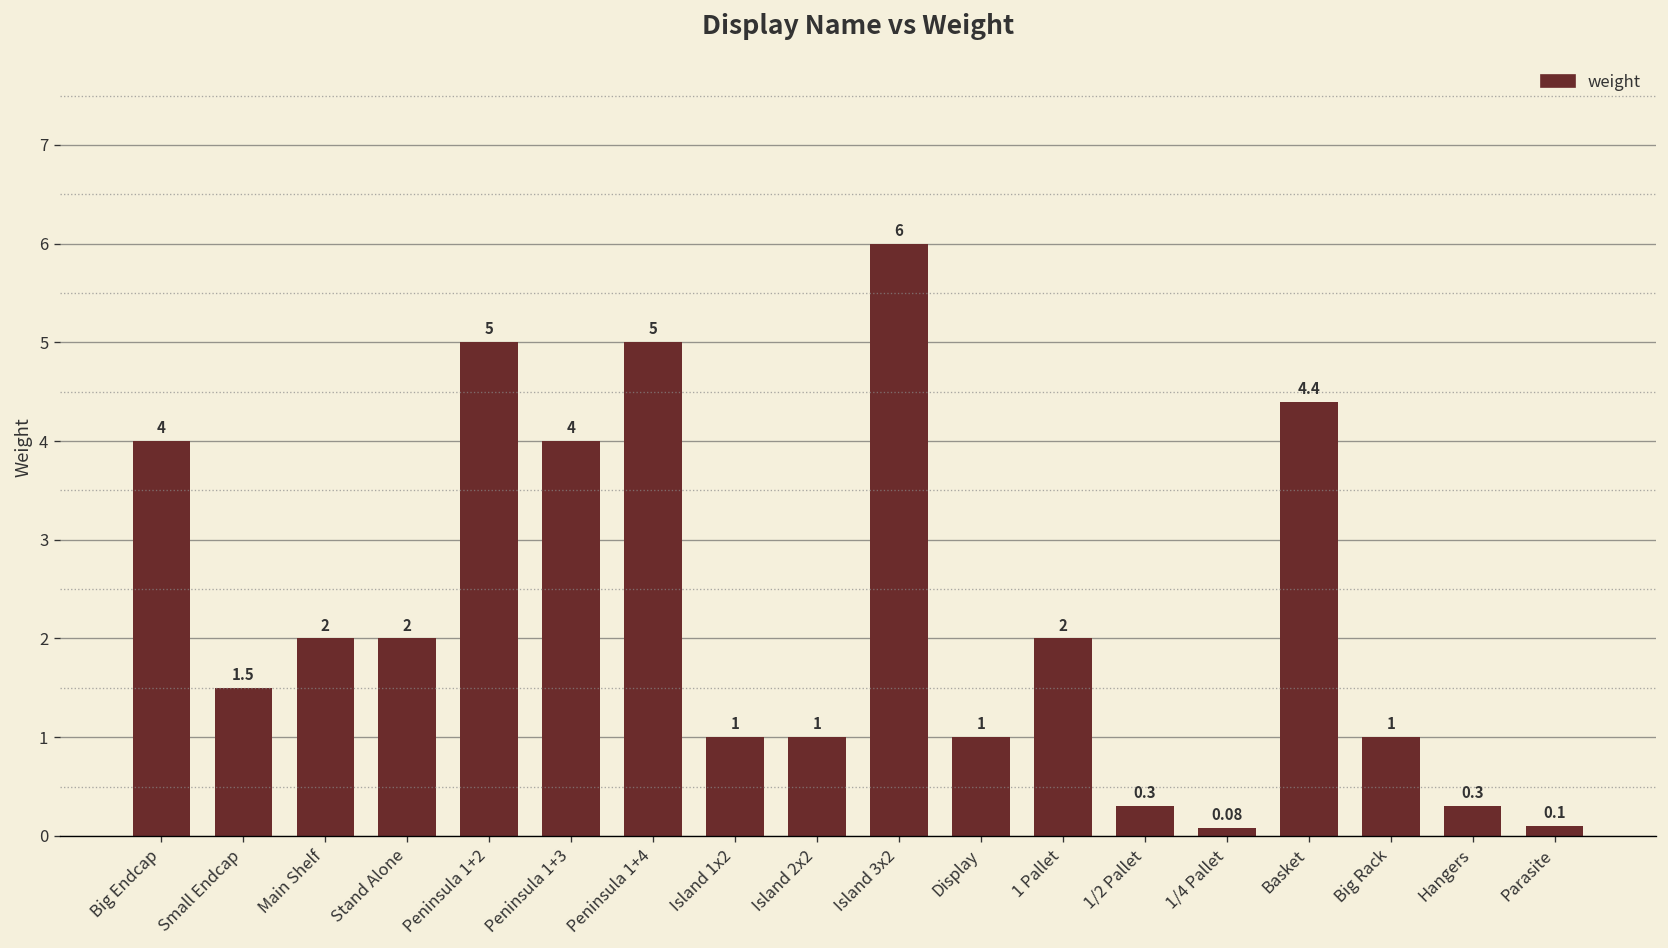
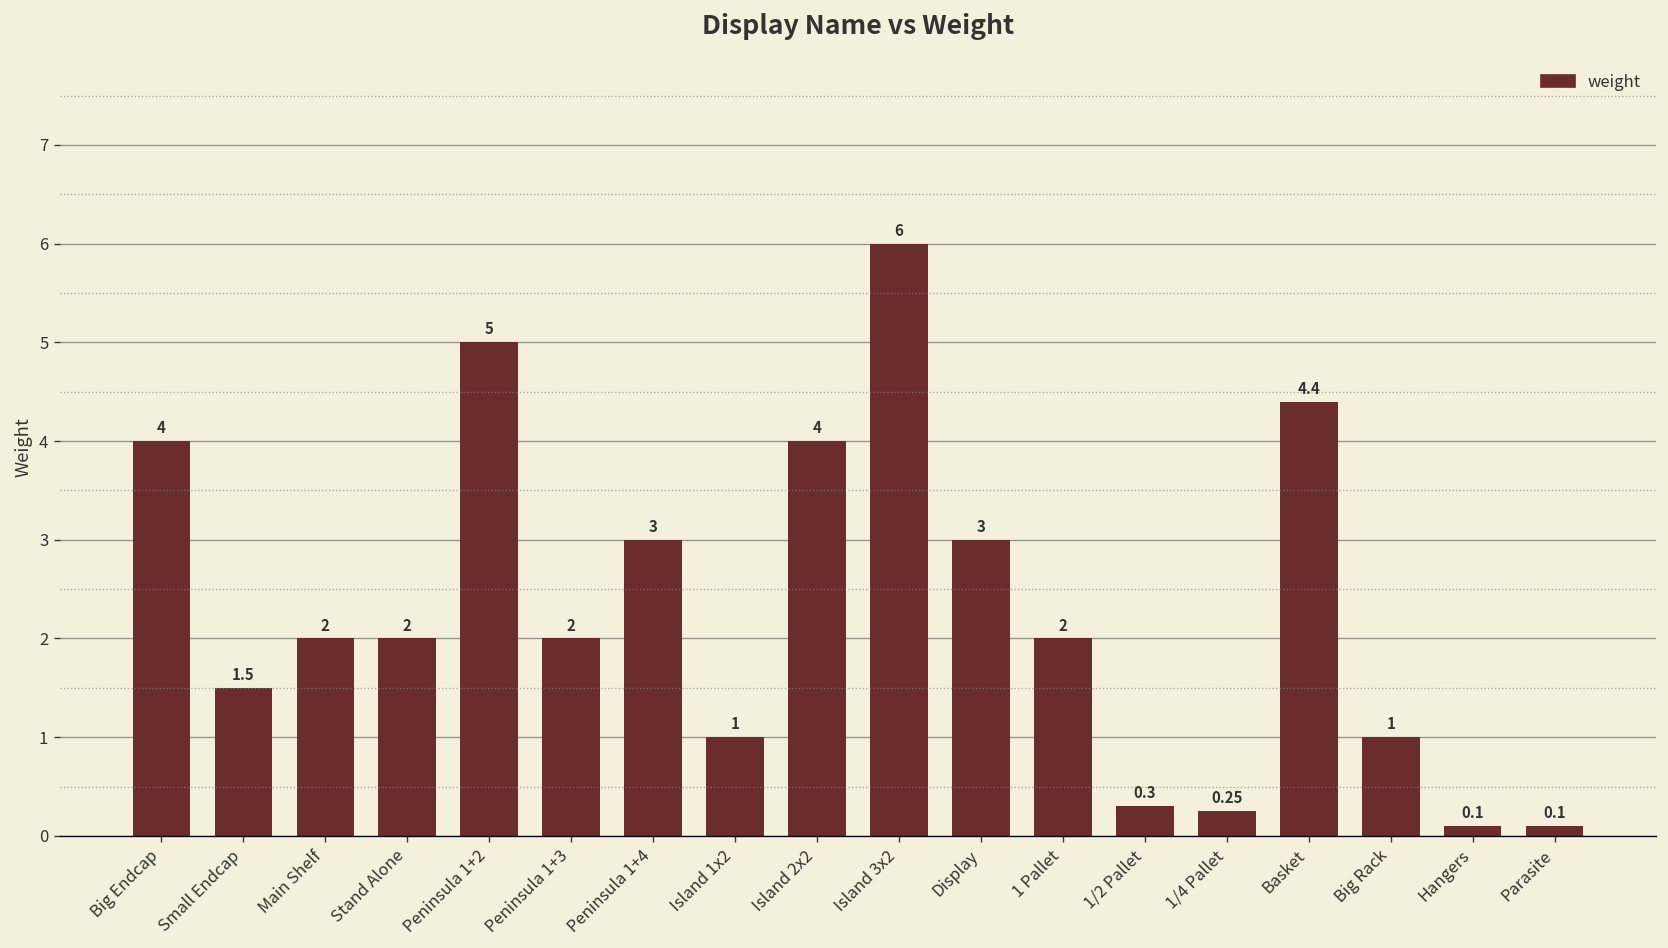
Peninsula 1+3: 4 -> 2
Peninsula 1+4: 5 -> 3
Island 2x2: 1 -> 4
Display: 1 -> 3
1/4 Pallet: 0.08 -> 0.25
Hangers: 0.3 -> 0.1
